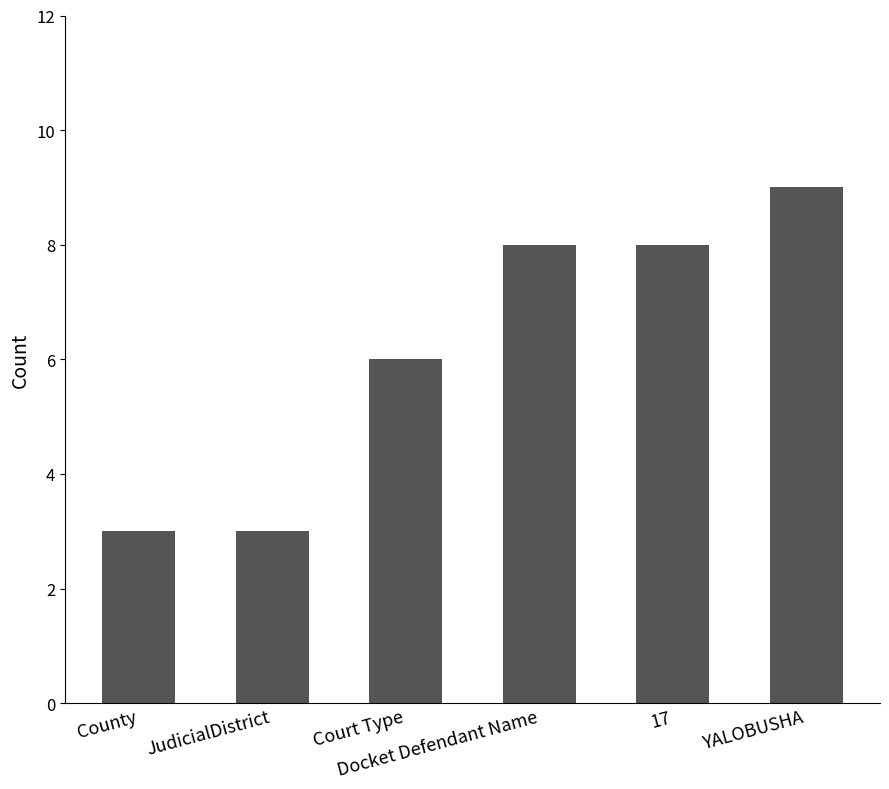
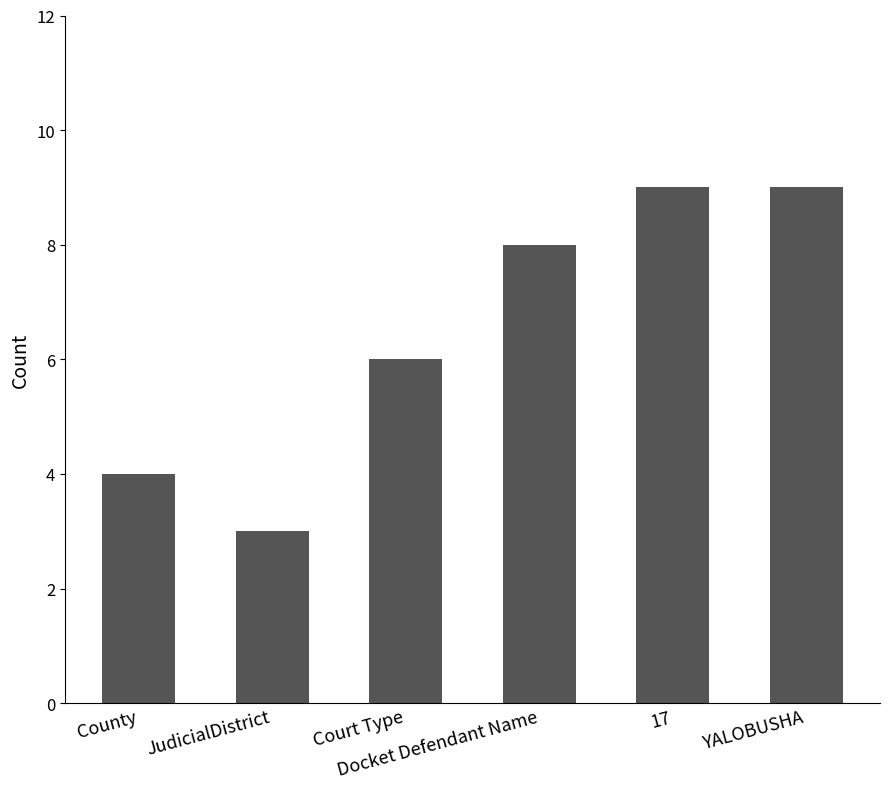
County: 3 -> 4
17: 8 -> 9
